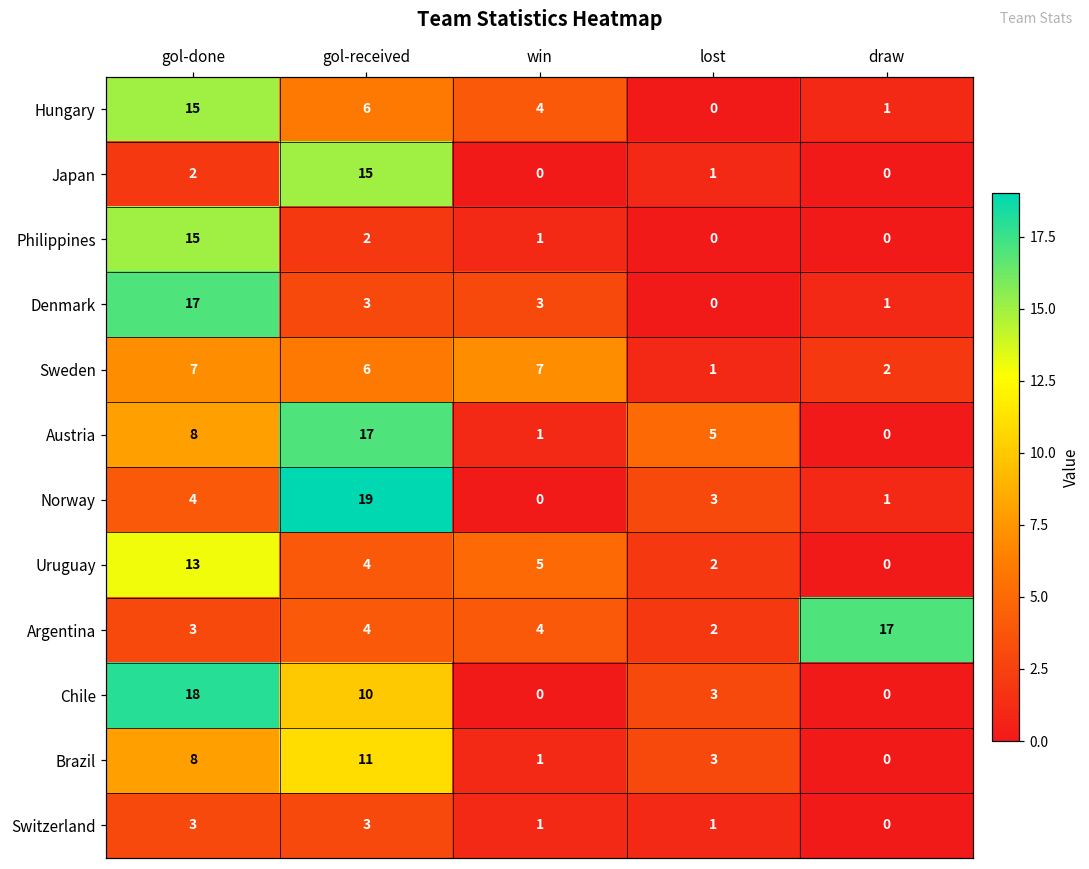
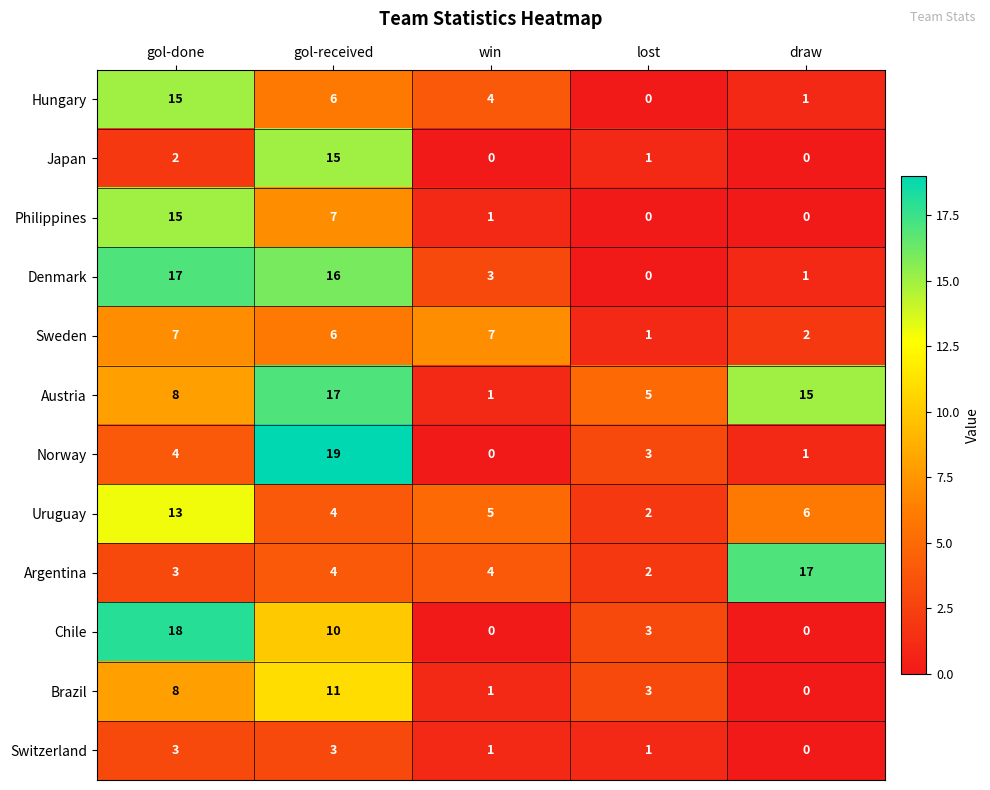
Philippines, gol-received: 2 -> 7
Denmark, gol-received: 3 -> 16
Austria, draw: 0 -> 15
Uruguay, draw: 0 -> 6
